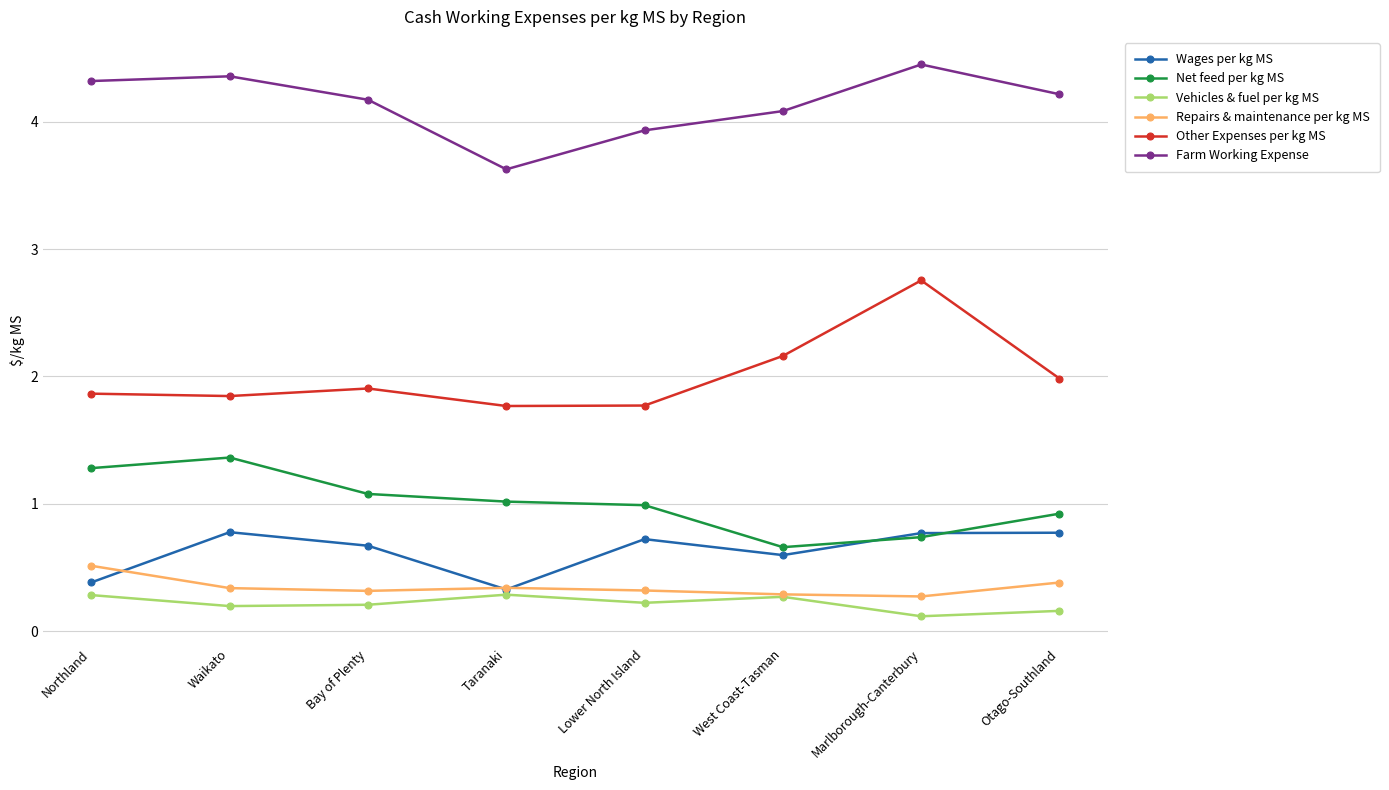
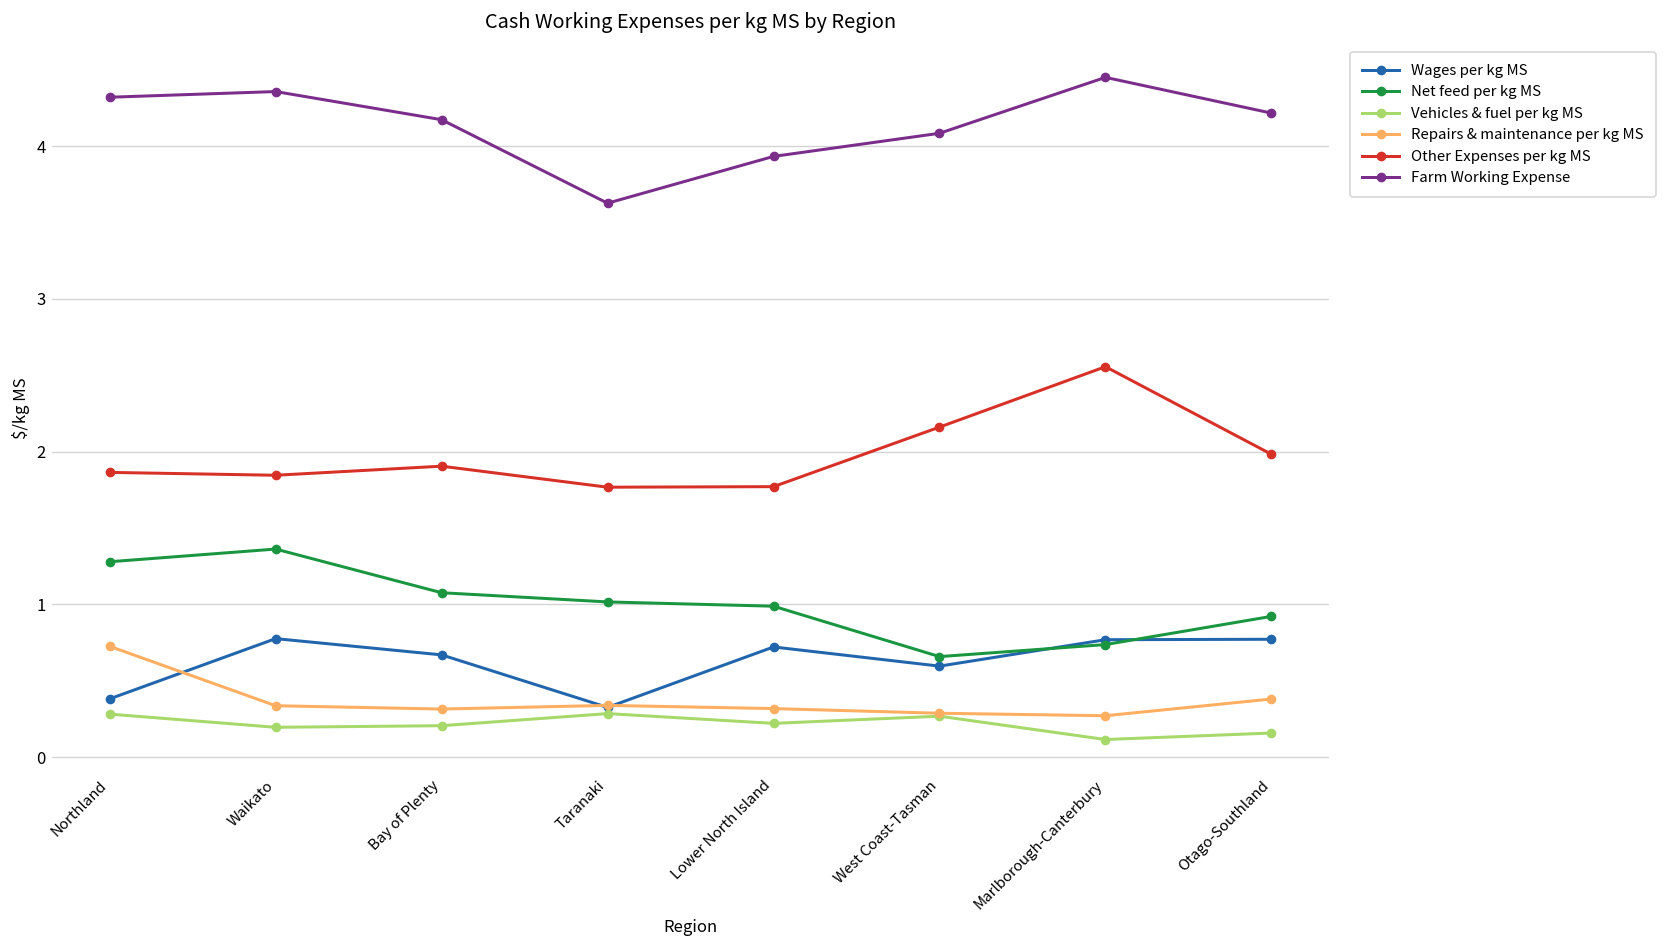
Repairs & maintenance per kg MS, Northland: 0.51 -> 0.73
Other Expenses per kg MS, Marlborough-Canterbury: 2.75 -> 2.56
